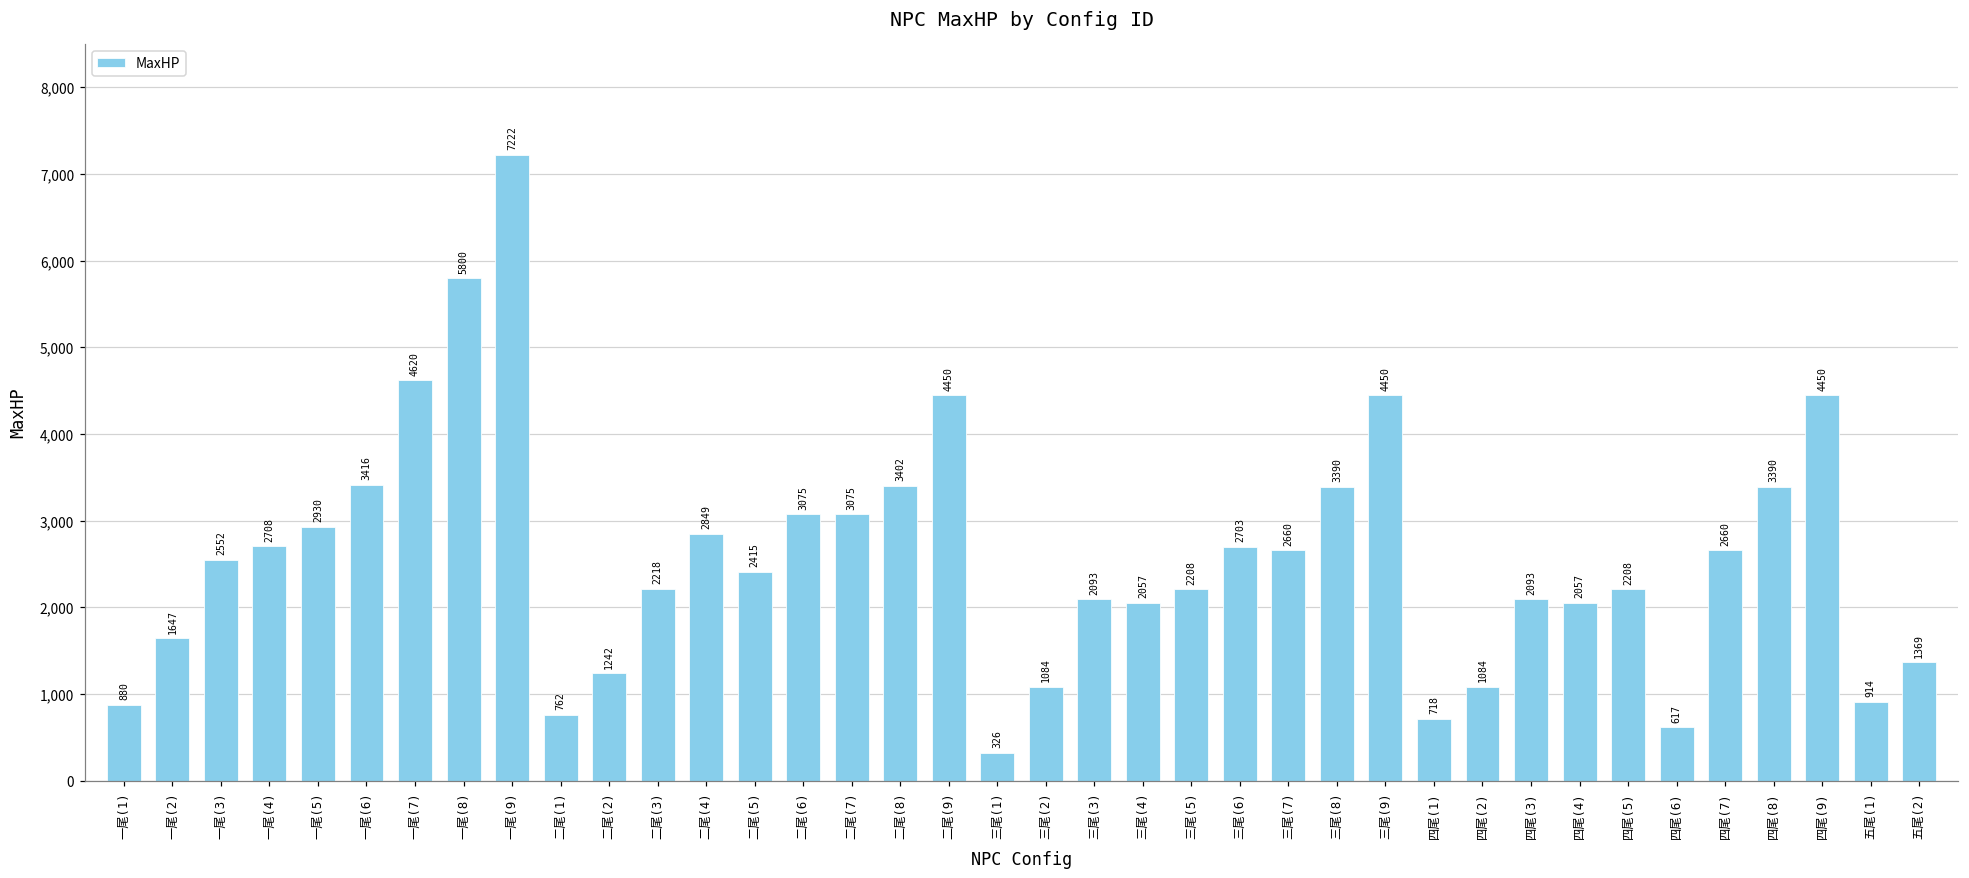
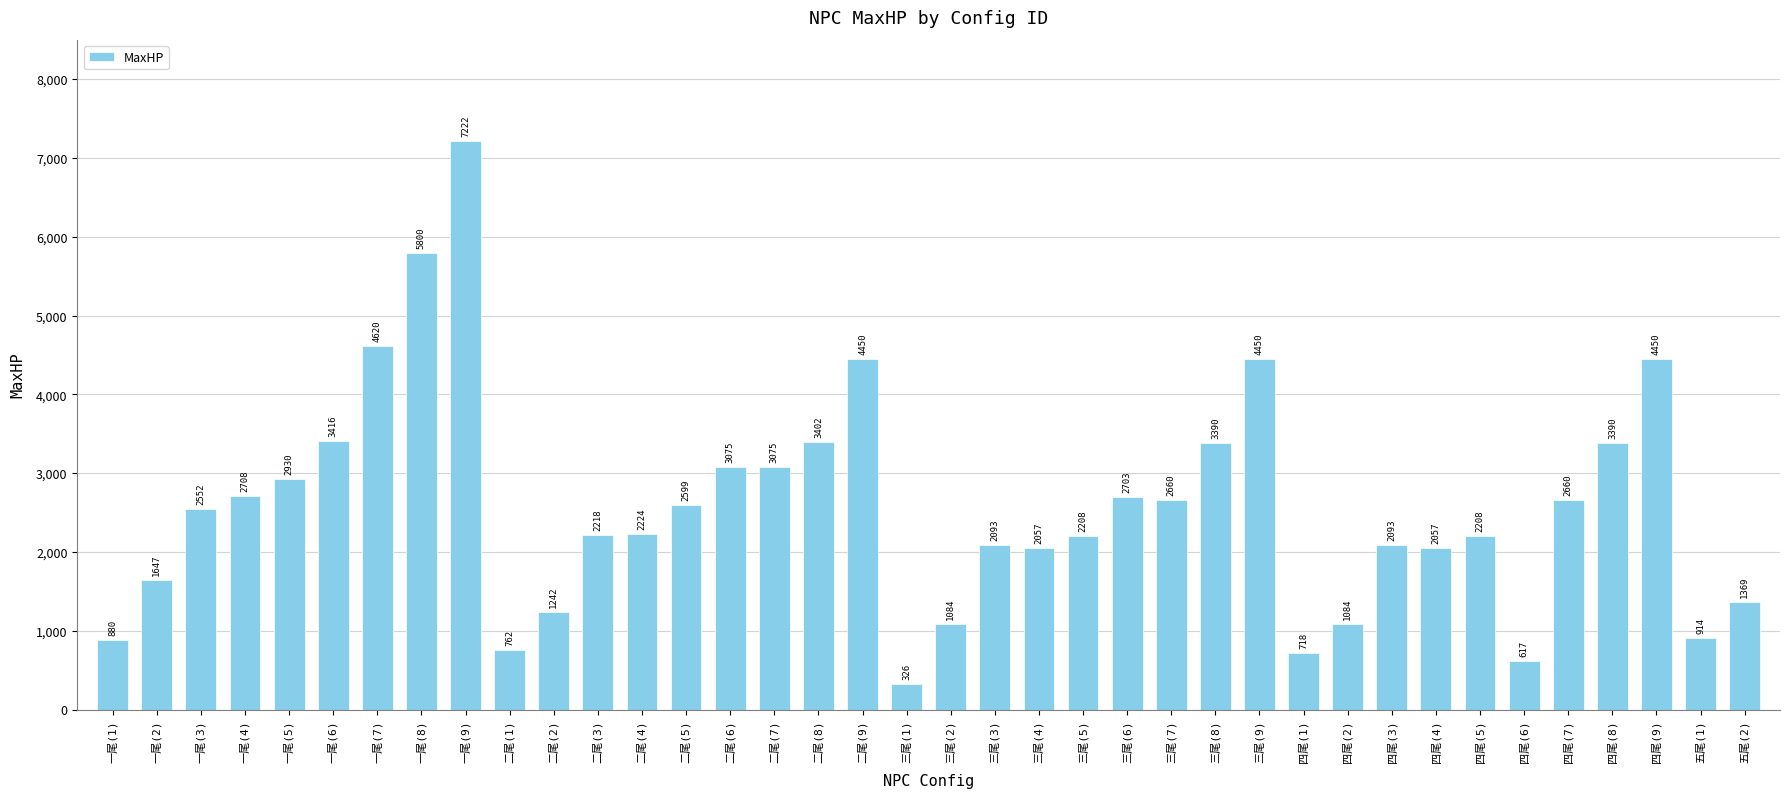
二尾(4): 2849 -> 2224
二尾(5): 2415 -> 2599
